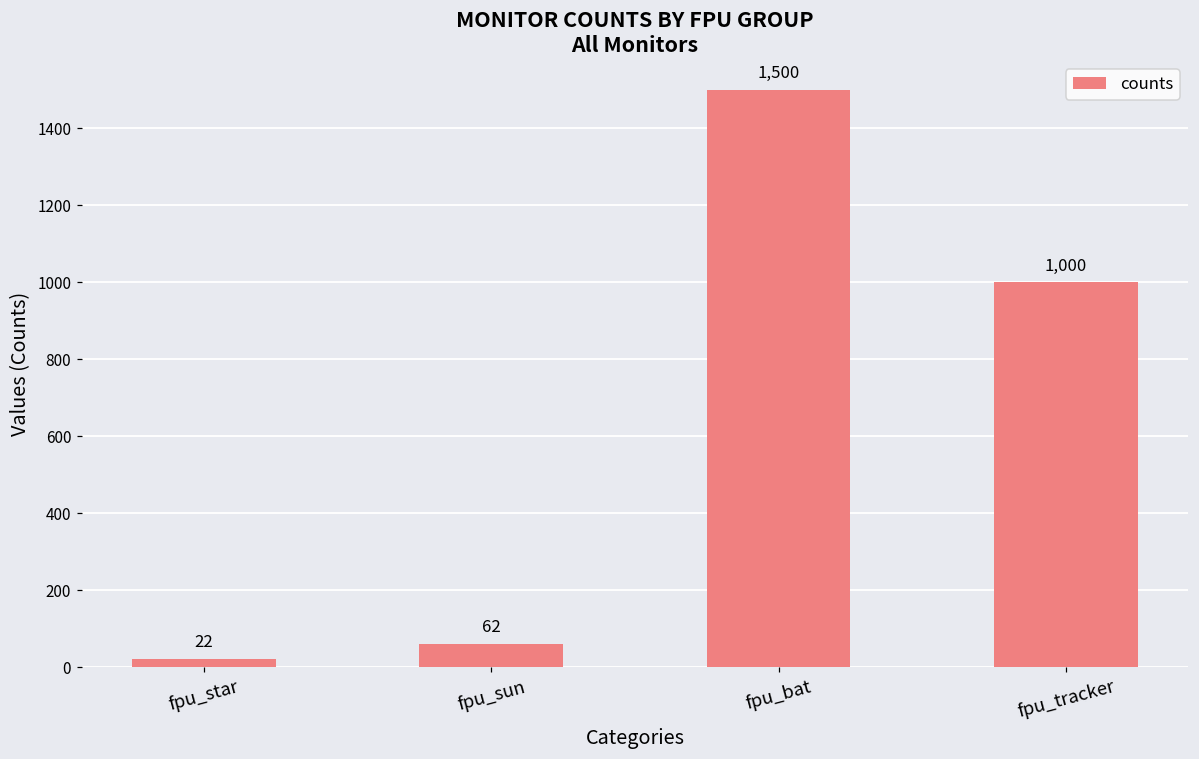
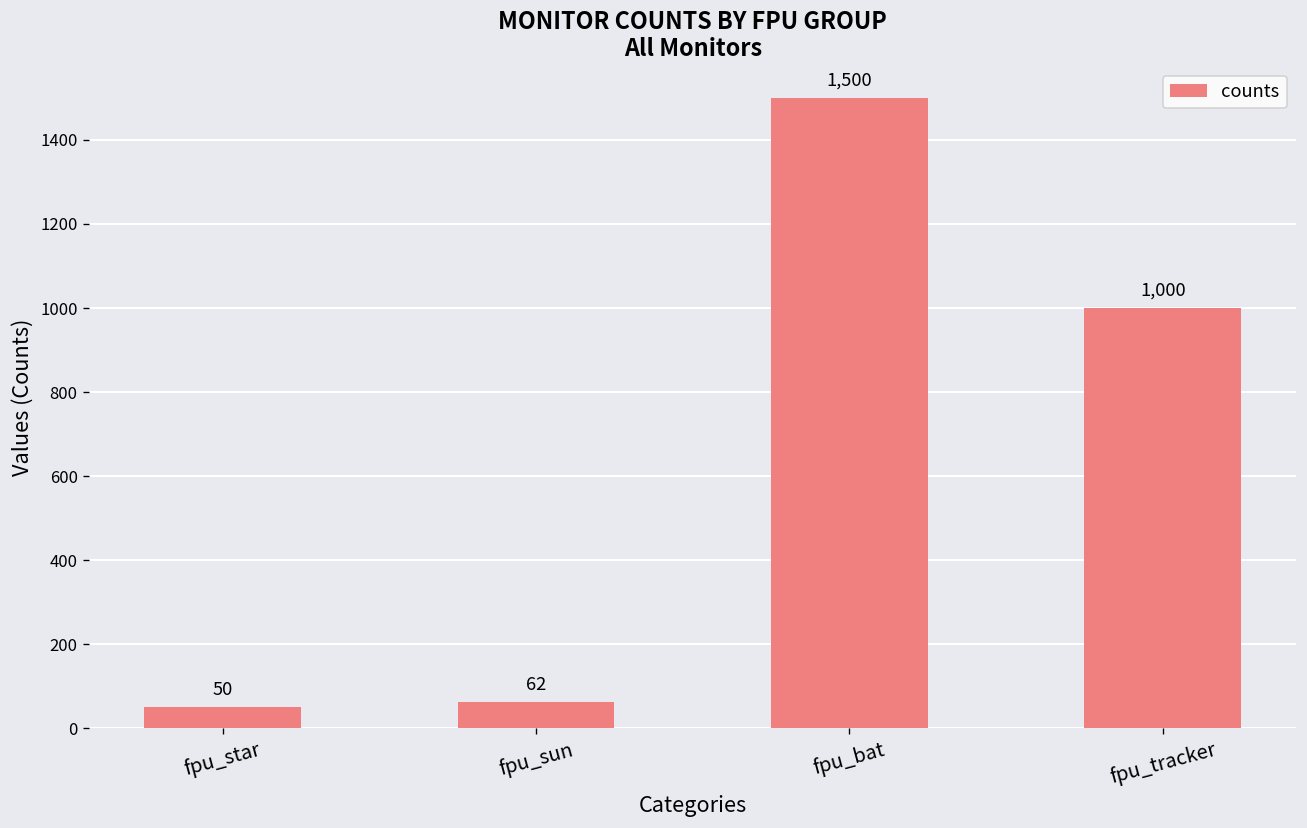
fpu_star: 22 -> 50
